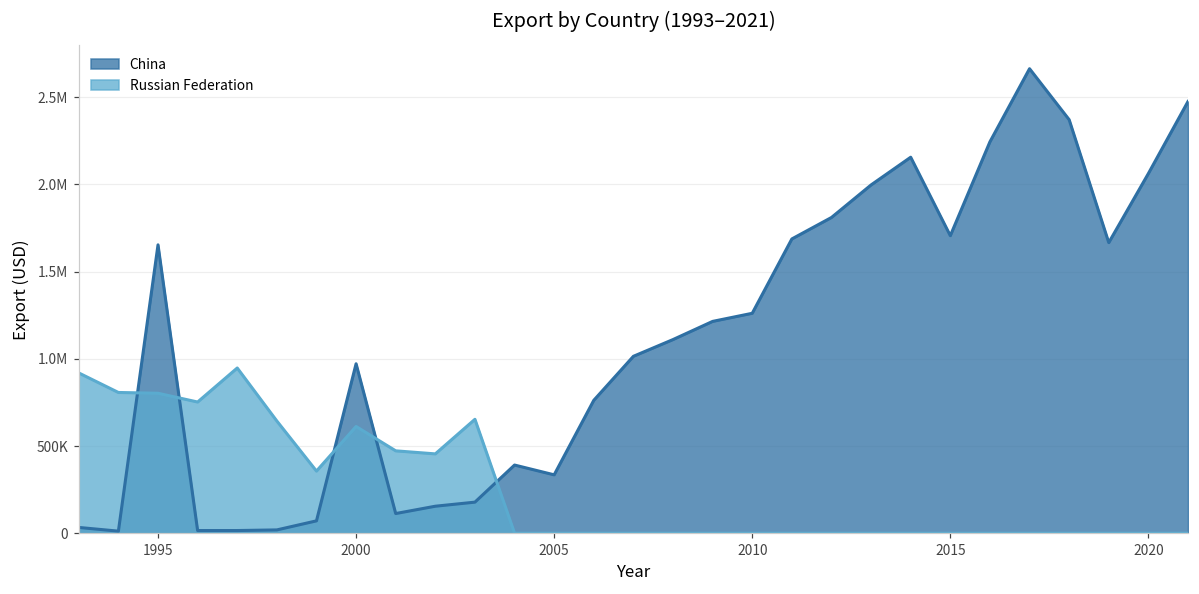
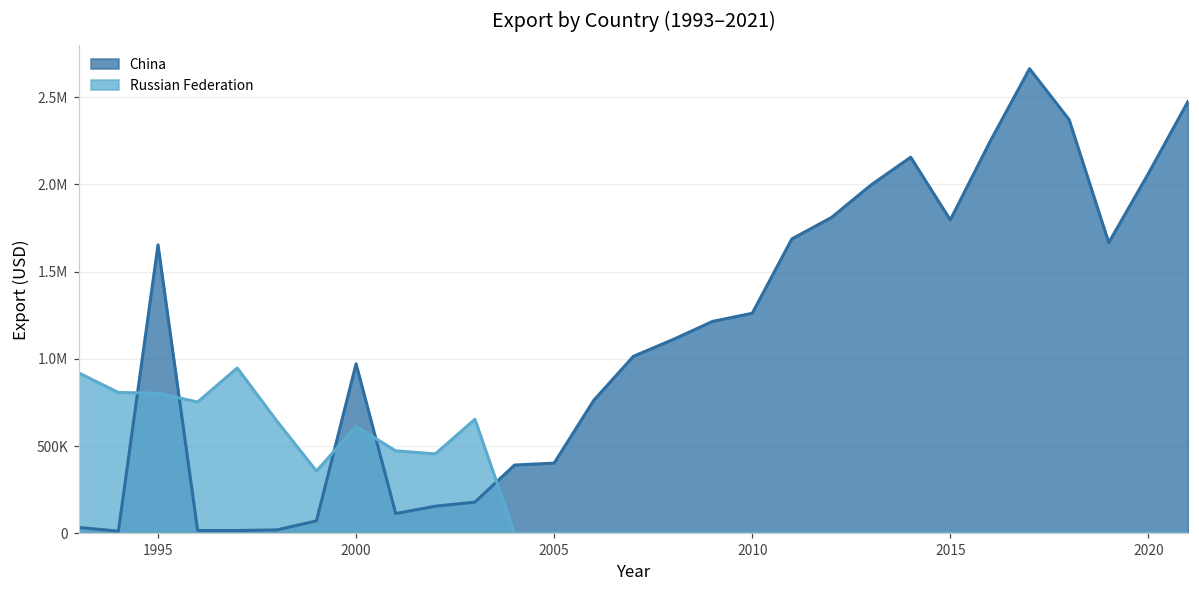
China, 2005: 330000 -> 400000
China, 2015: 1710000 -> 1800000
